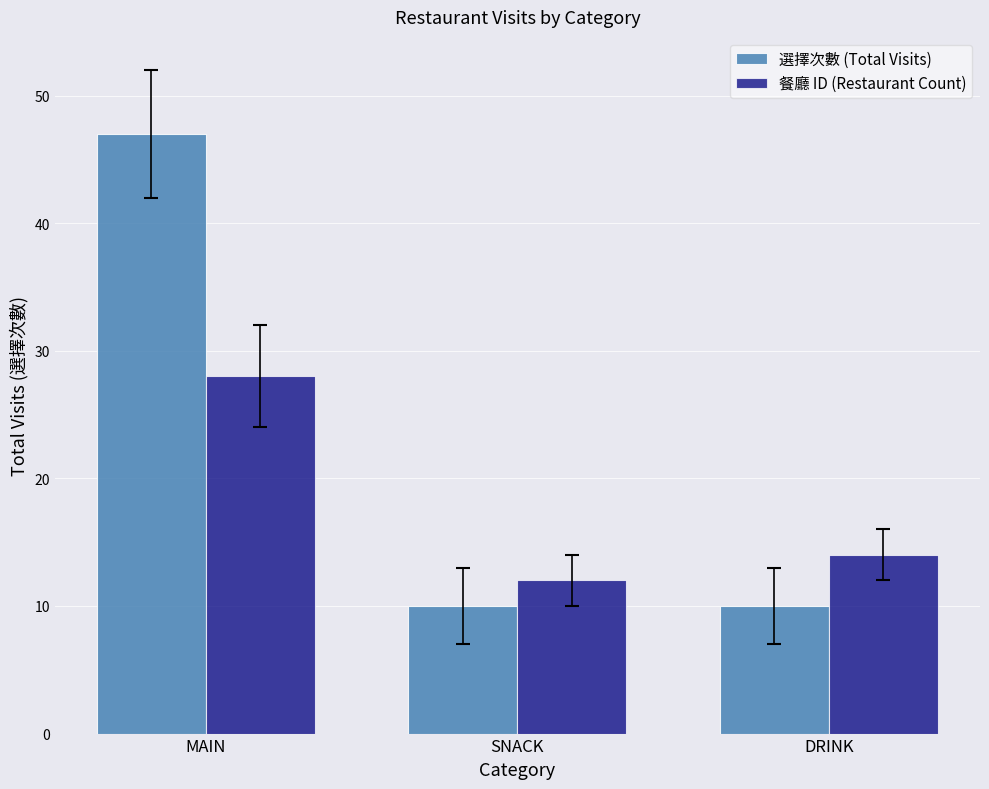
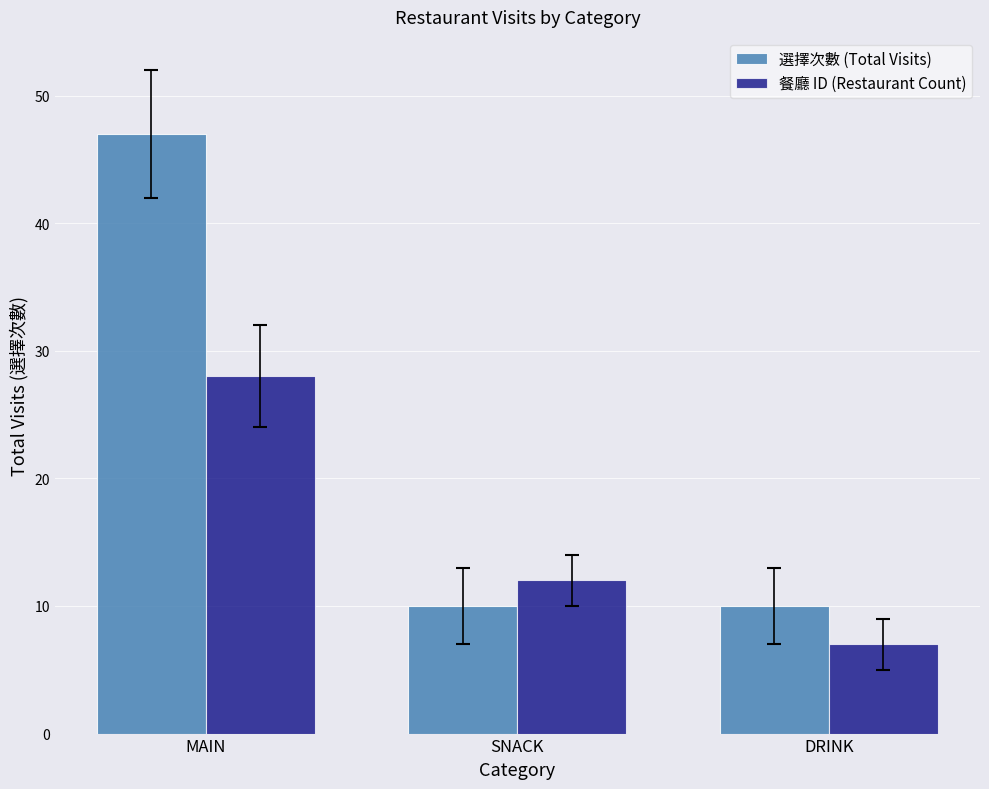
餐廳 ID (Restaurant Count), DRINK: 14 -> 7
